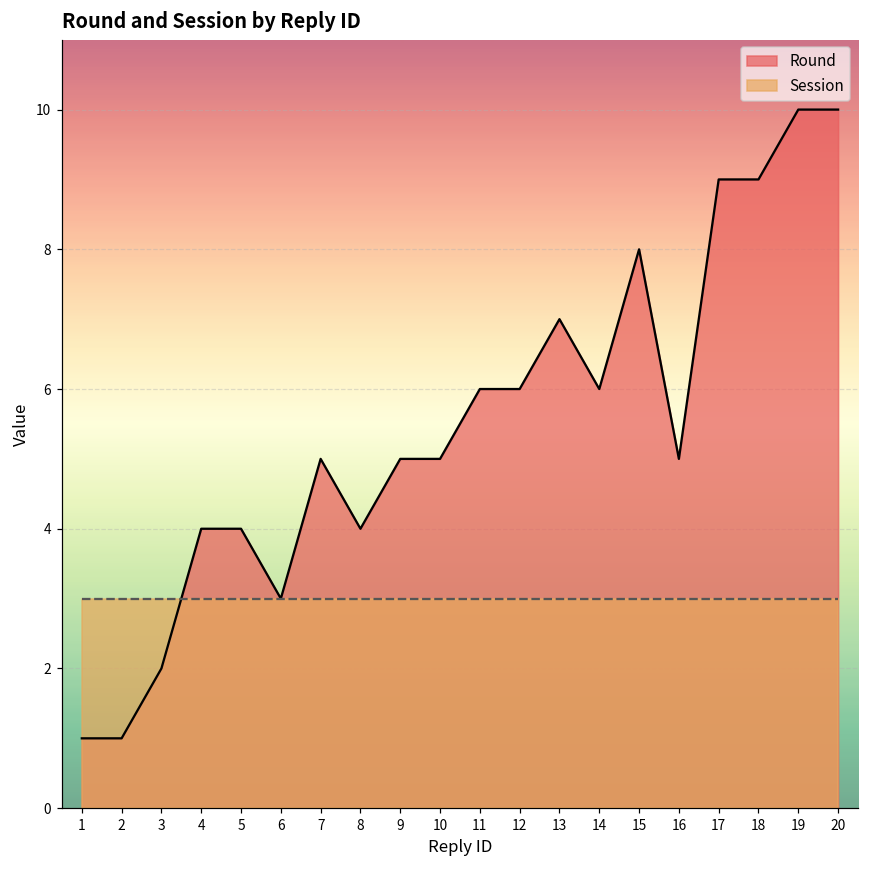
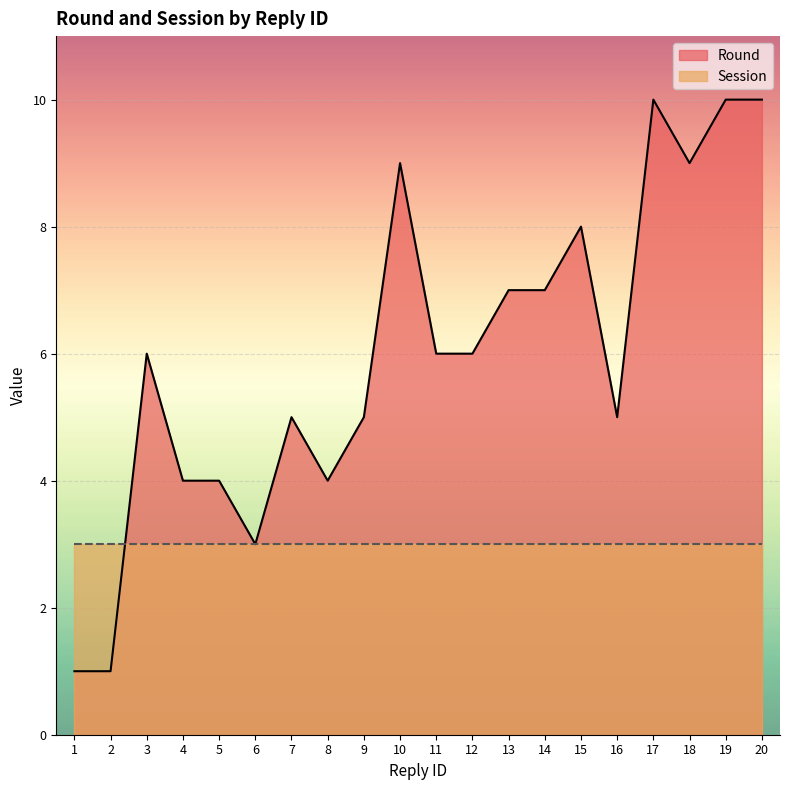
Round, 3: 2 -> 6
Round, 10: 5 -> 9
Round, 14: 6 -> 7
Round, 17: 9 -> 10
